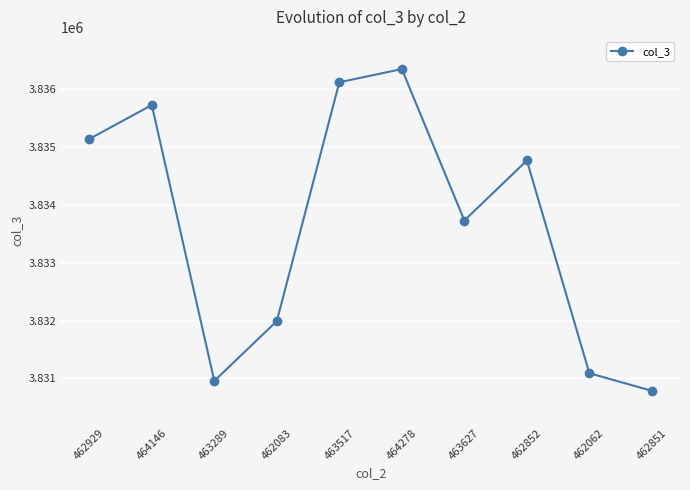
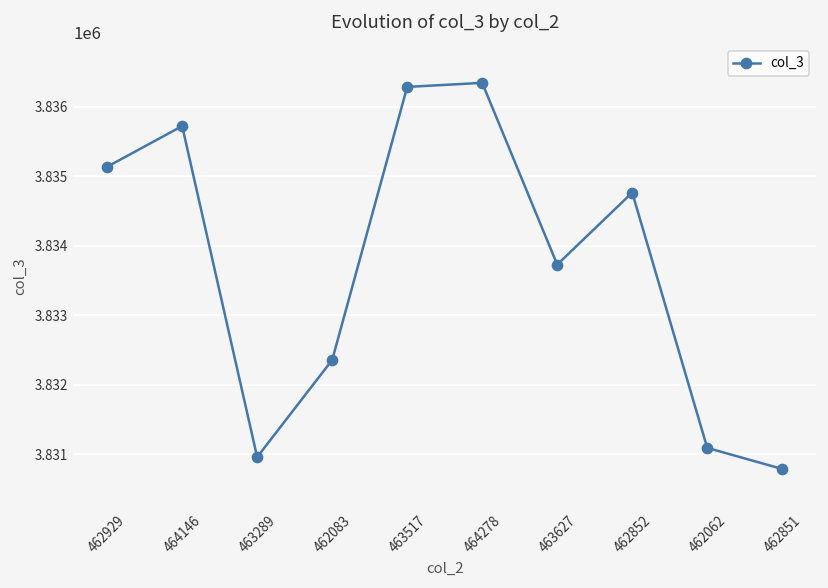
462083: 3832000 -> 3832400
463517: 3836100 -> 3836300
